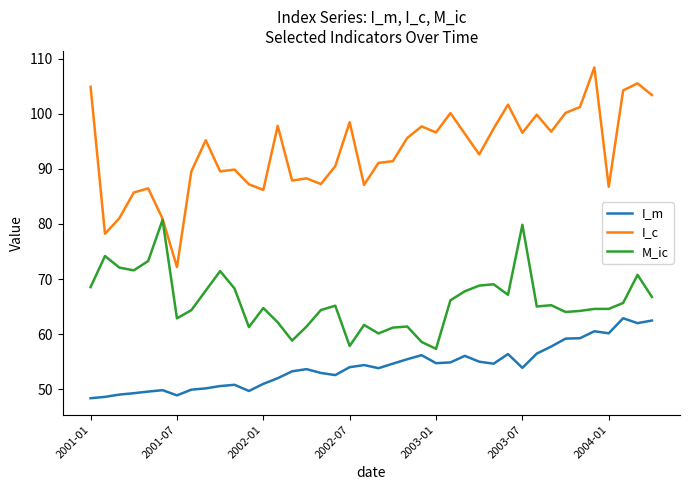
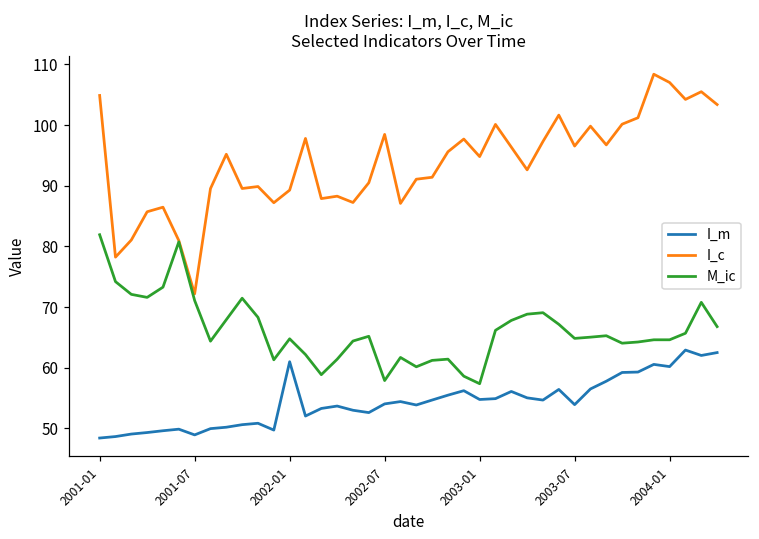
M_ic, 2001-01: 69 -> 82
M_ic, 2001-07: 63 -> 71
I_m, 2002-01: 51 -> 61
I_c, 2002-01: 86 -> 89
I_c, 2003-01: 97 -> 95
M_ic, 2003-07: 80 -> 65
I_c, 2004-01: 87 -> 107
